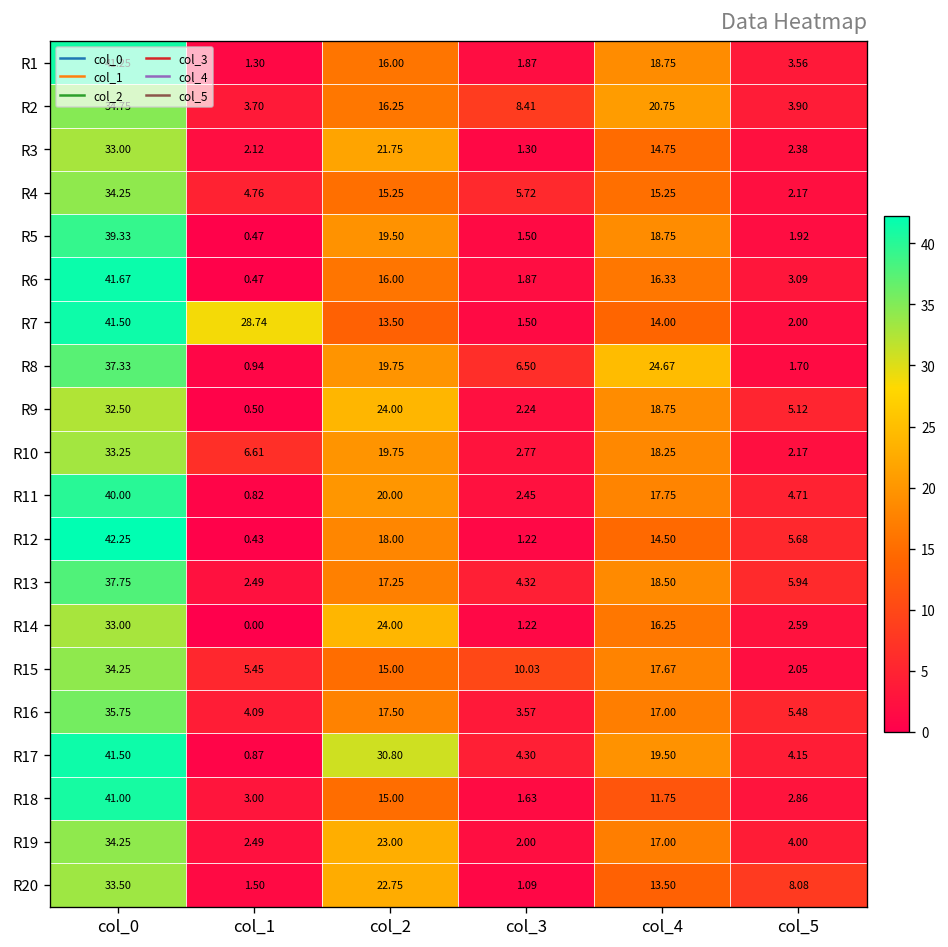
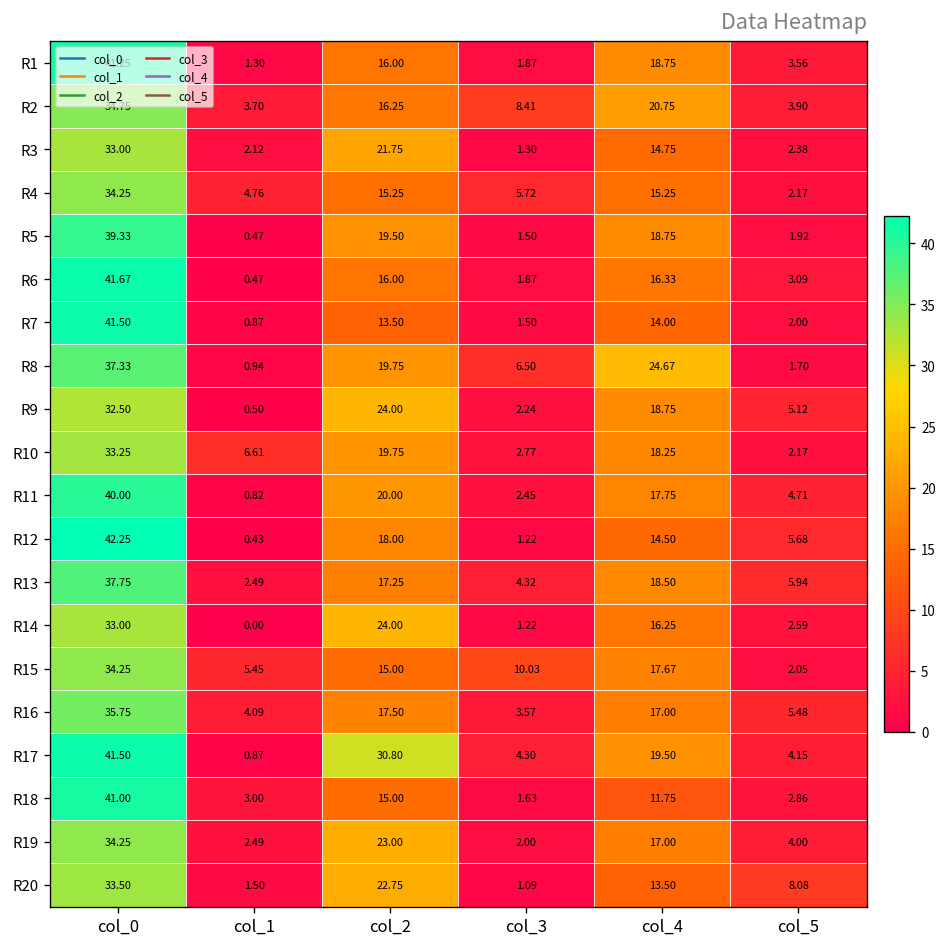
R7, col_1: 28.74 -> 0.87
